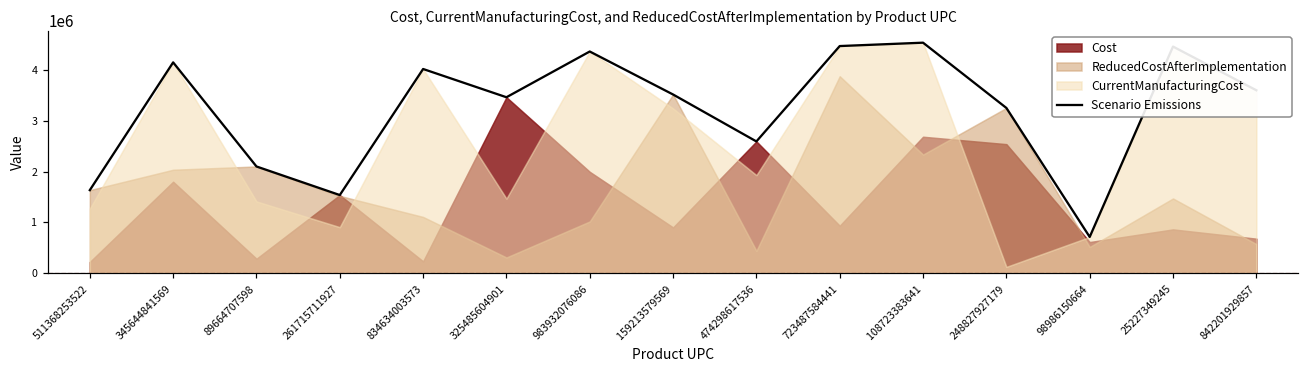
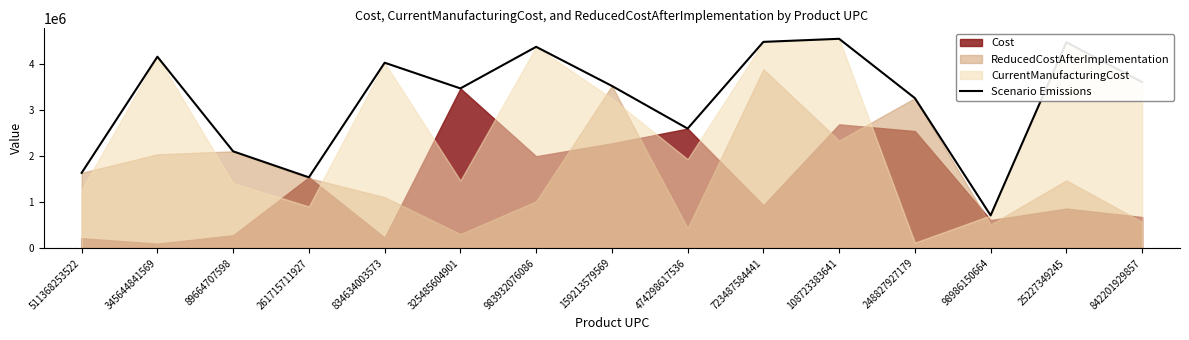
Cost, 345644841569: 1800000 -> 100000
Cost, 159213579569: 900000 -> 2300000
